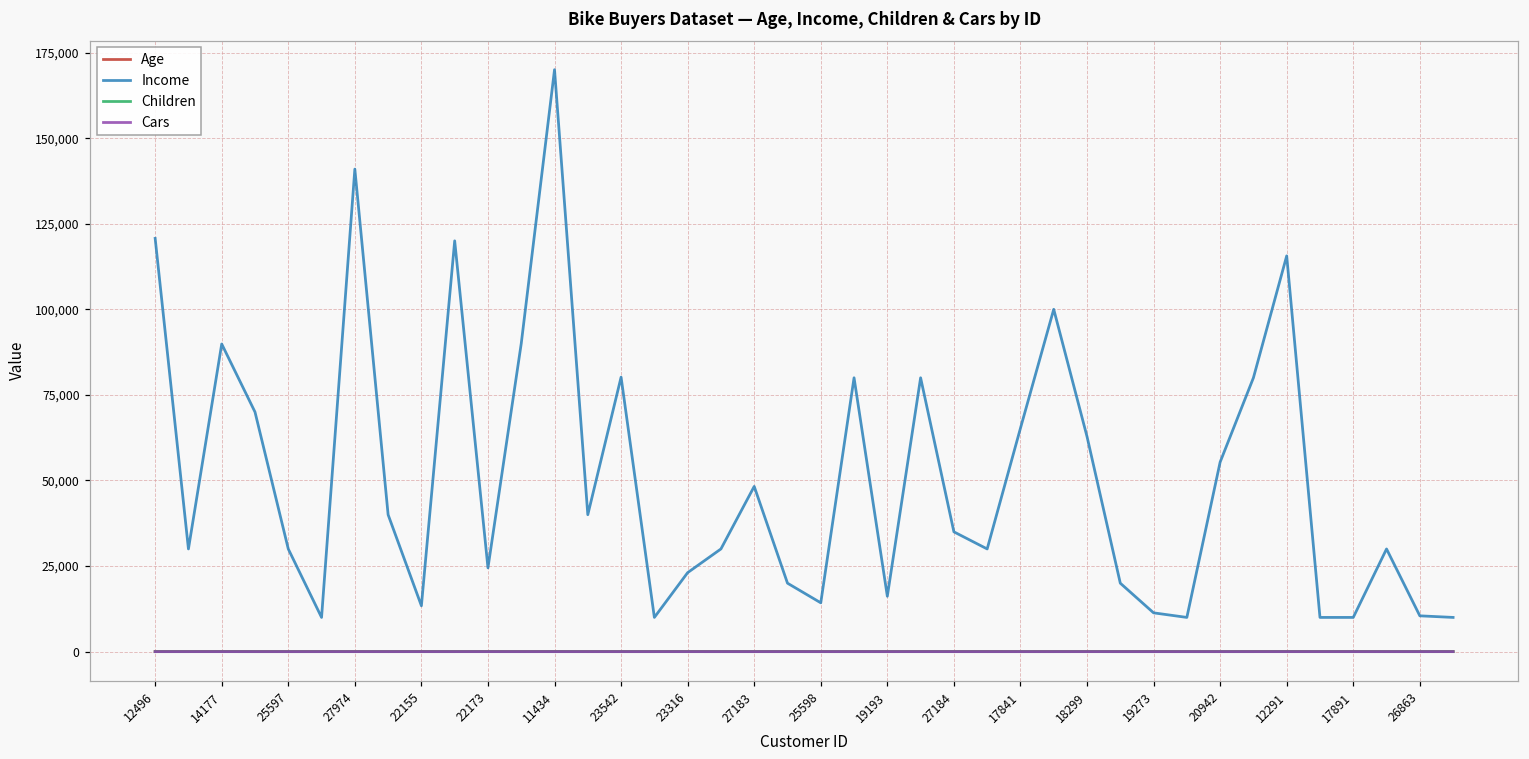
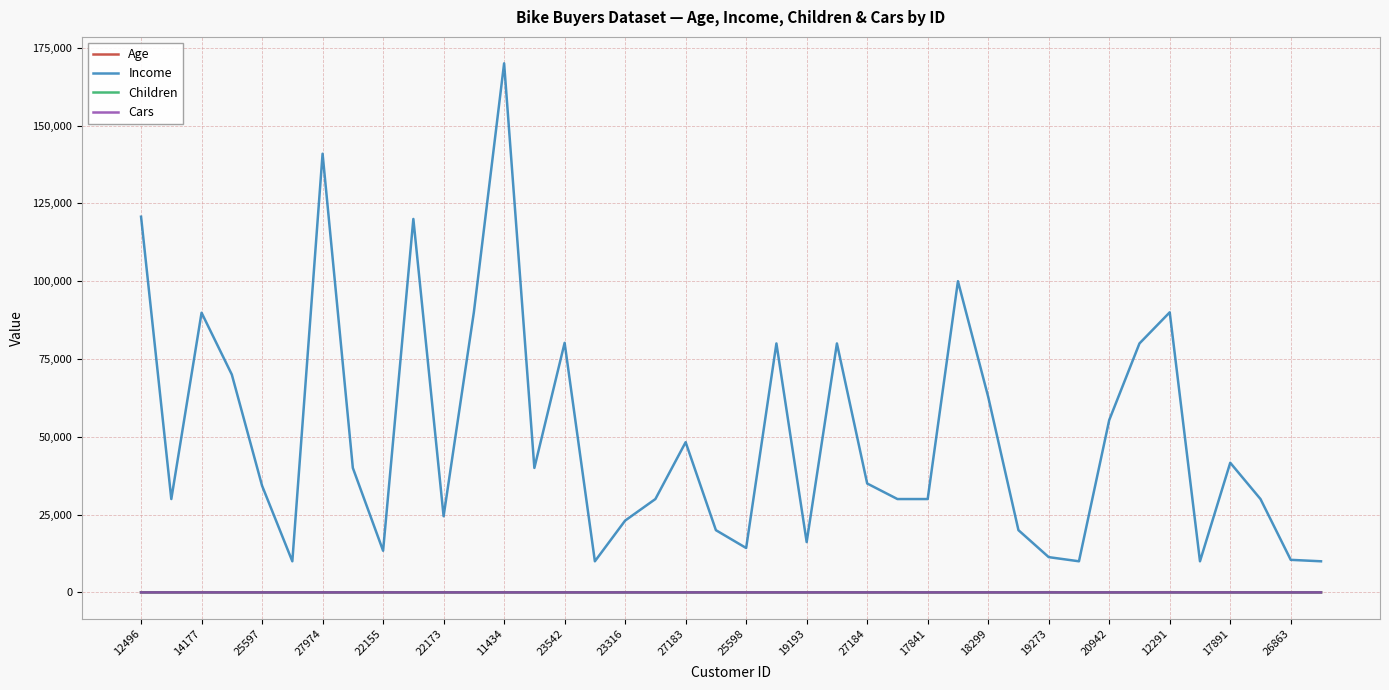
Income, 25597: 30,000 -> 34,000
Income, 17841: 65,000 -> 30,000
Income, 12291: 116,000 -> 90,000
Income, 17891: 10,000 -> 42,000
